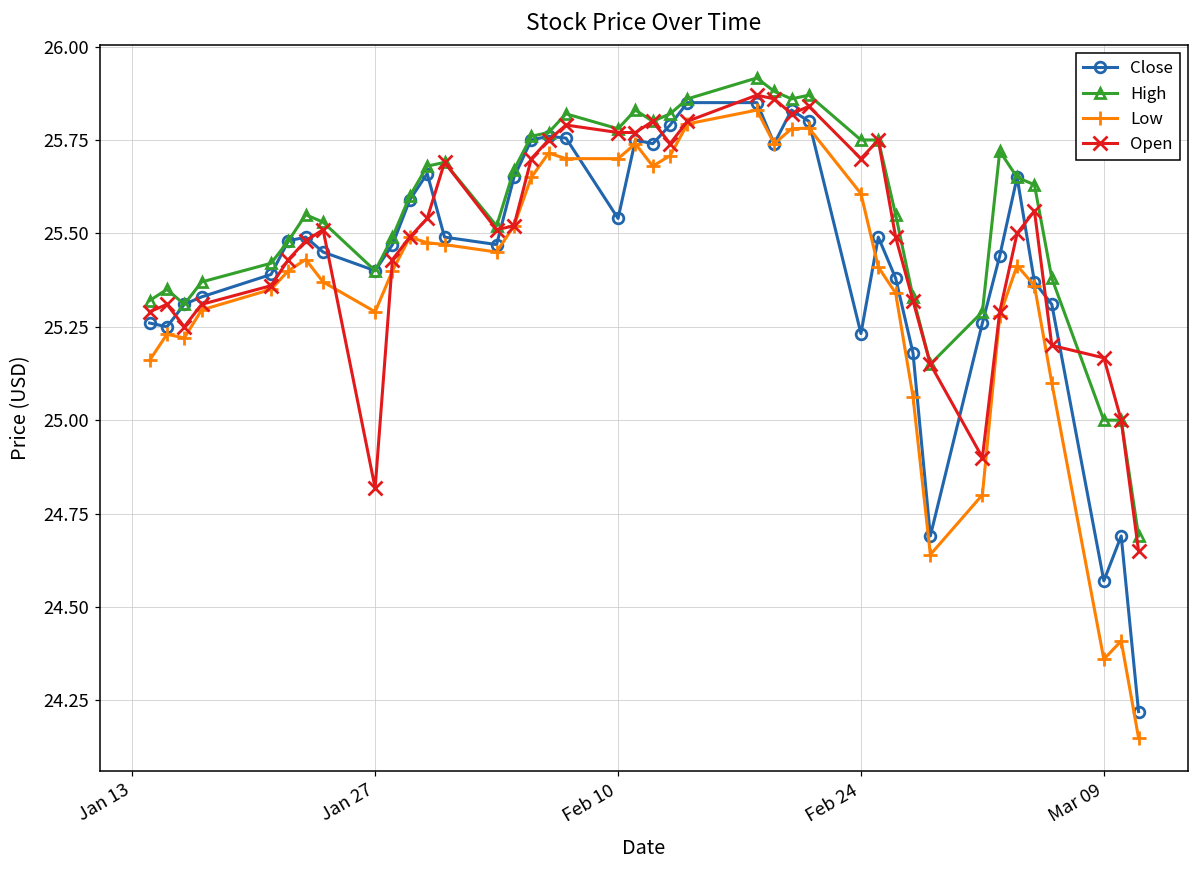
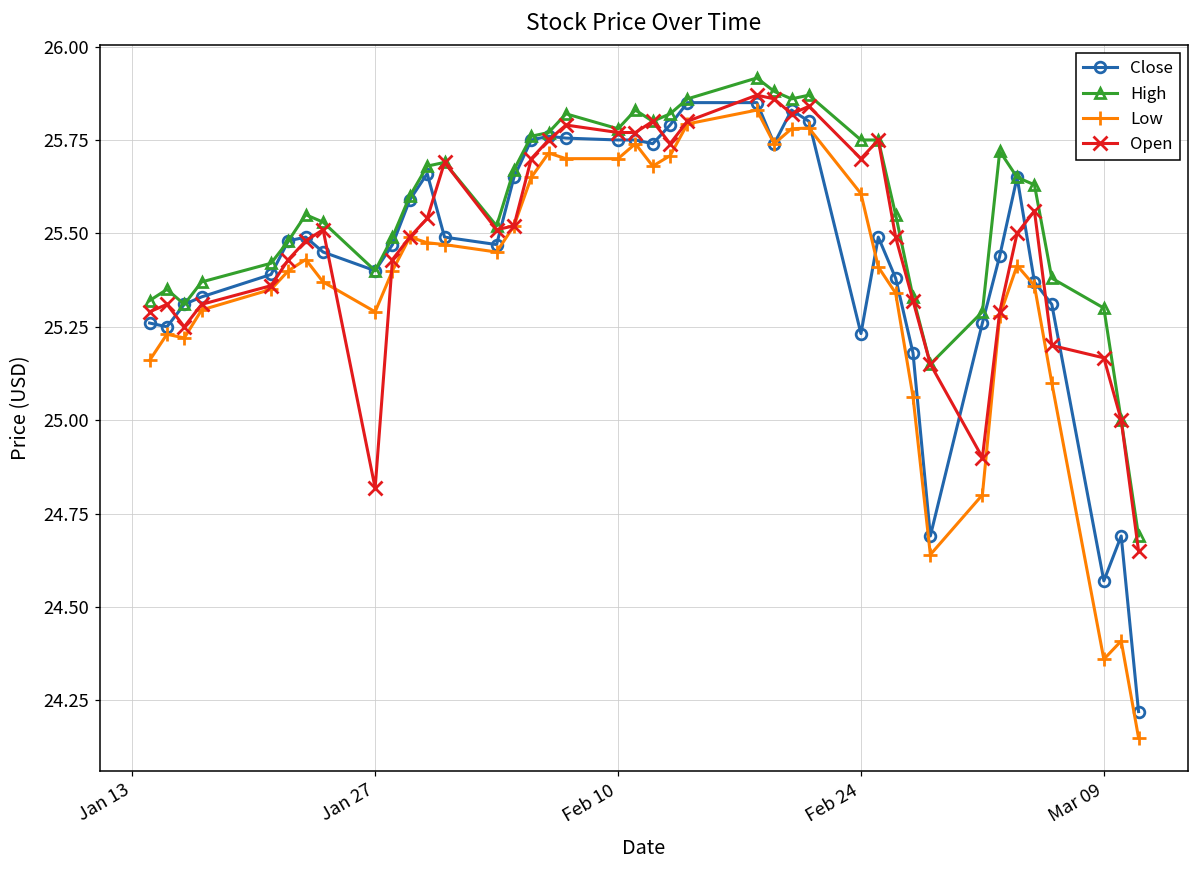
Close, Feb 10: 25.54 -> 25.75
High, Mar 09: 25.0 -> 25.3
